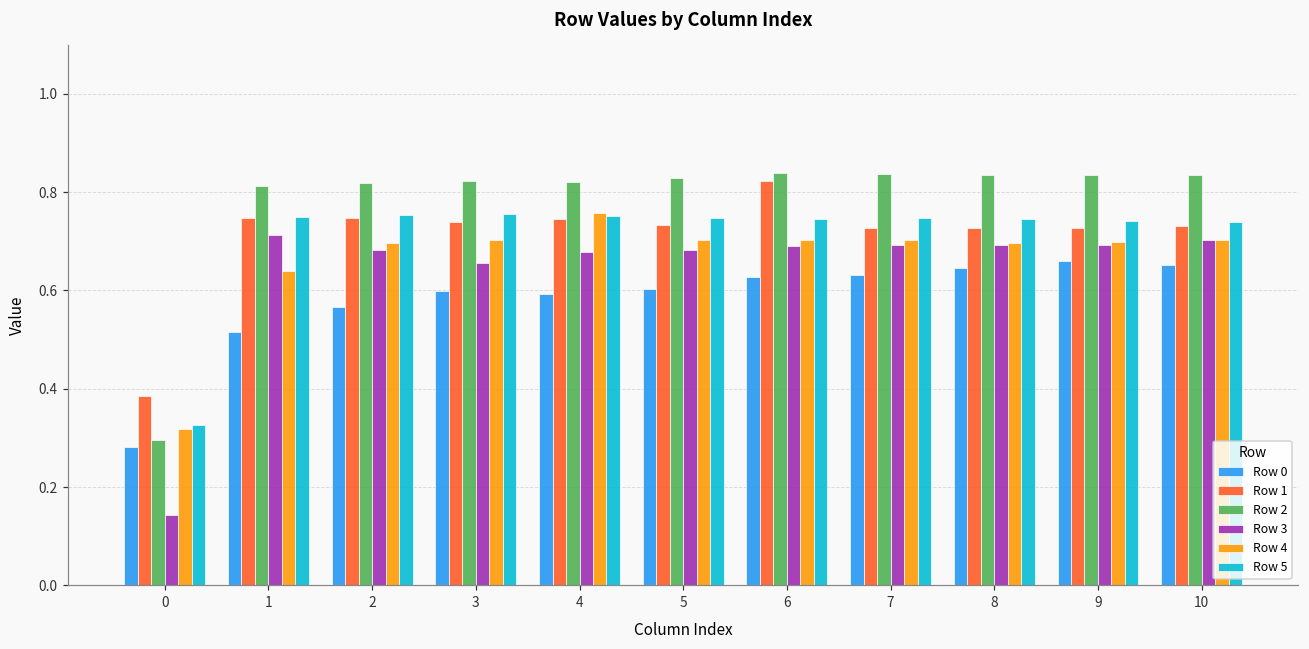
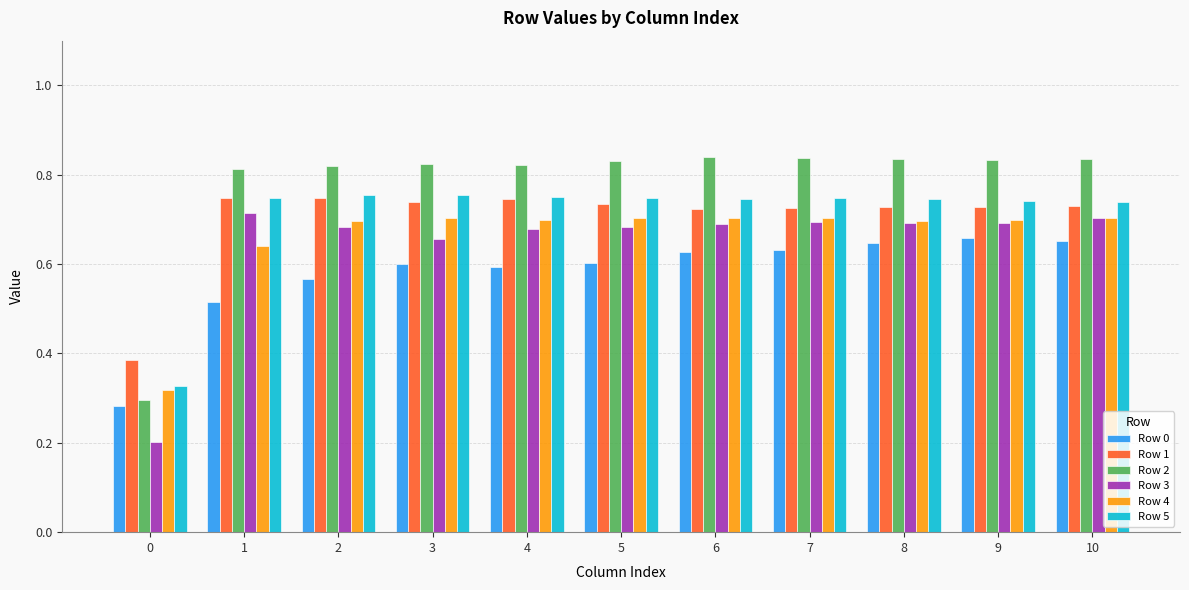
Row 3, 0: 0.14 -> 0.20
Row 4, 4: 0.76 -> 0.70
Row 1, 6: 0.82 -> 0.72
